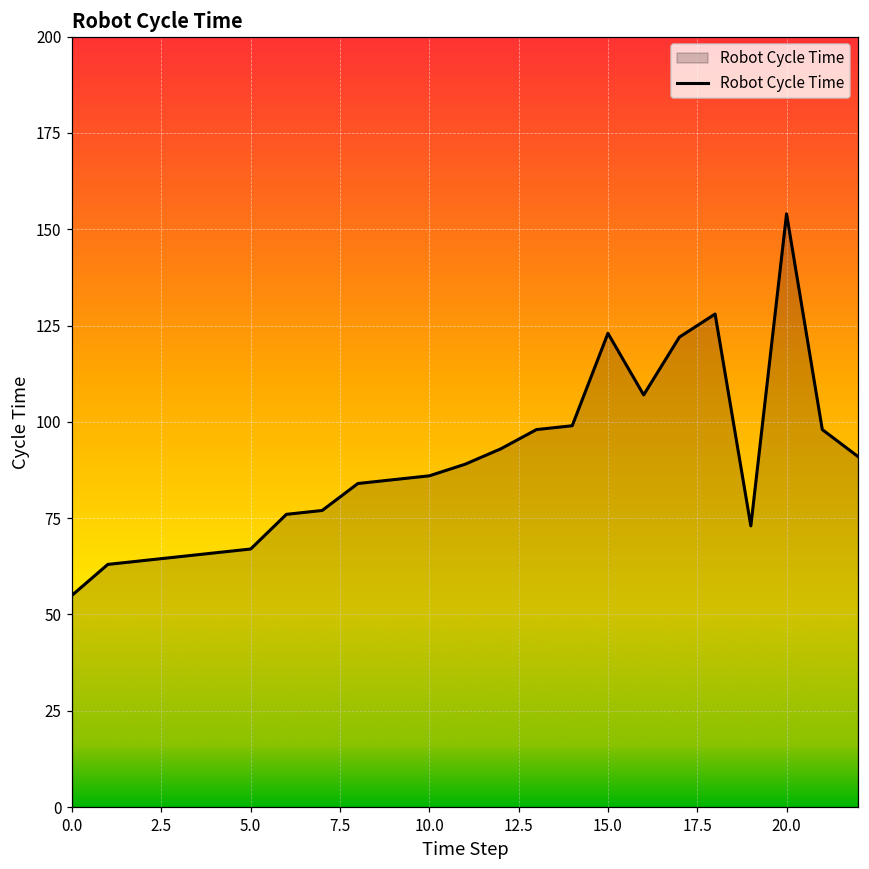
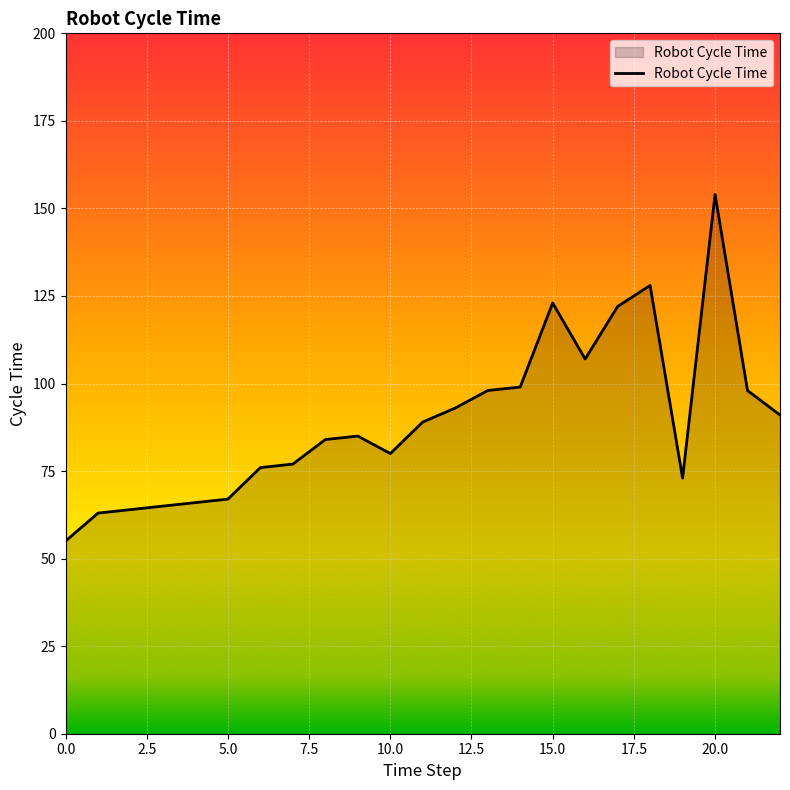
10.0: 86 -> 80
